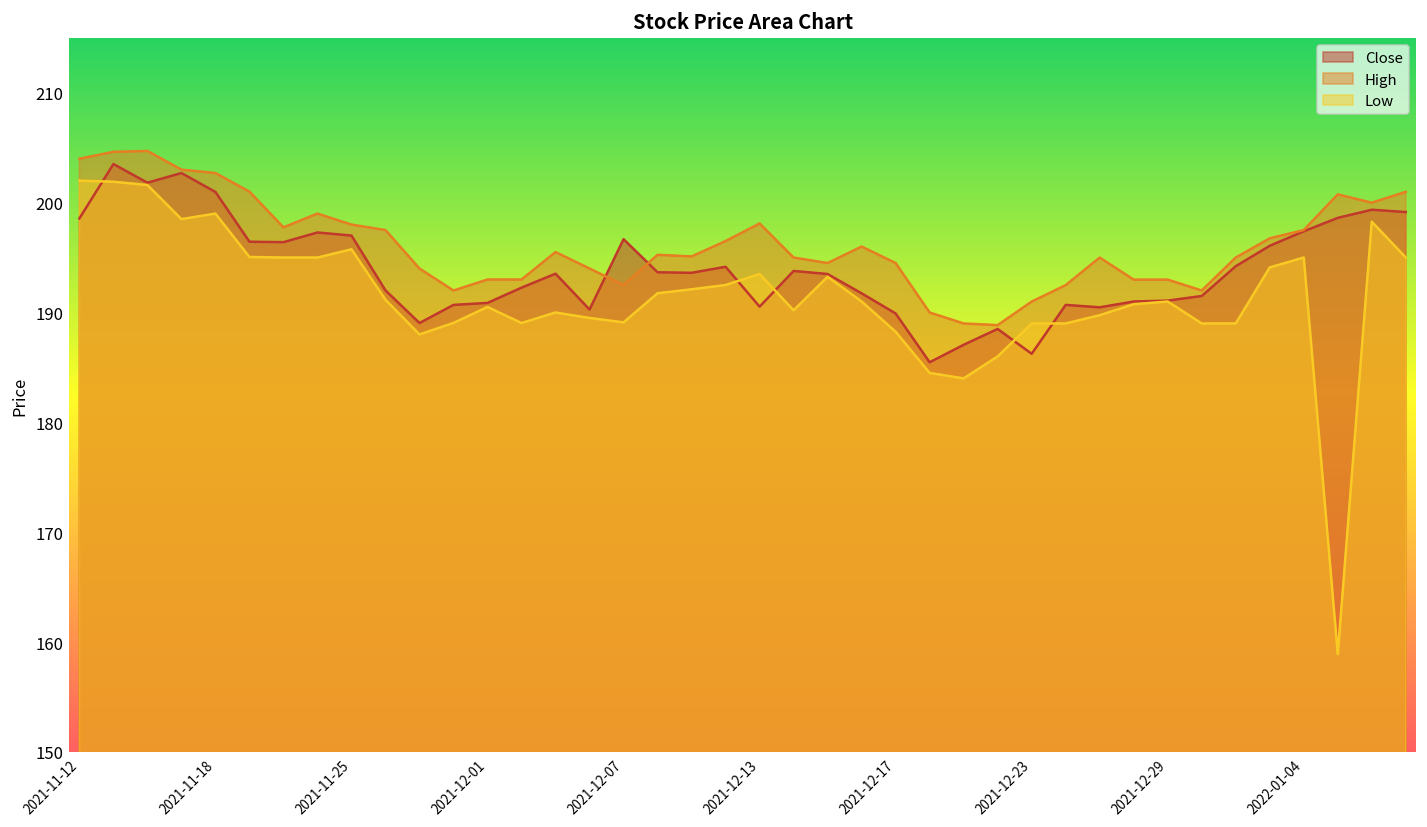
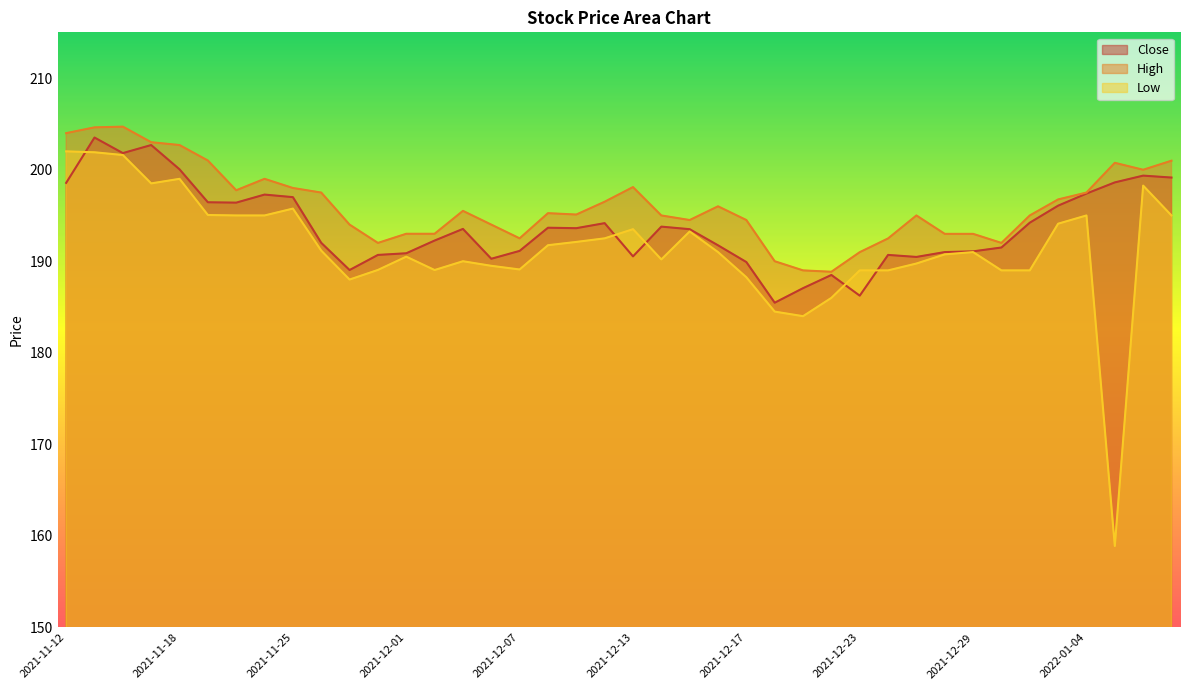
Close, 2021-11-18: 201 -> 200
Close, 2021-12-07: 197 -> 191
